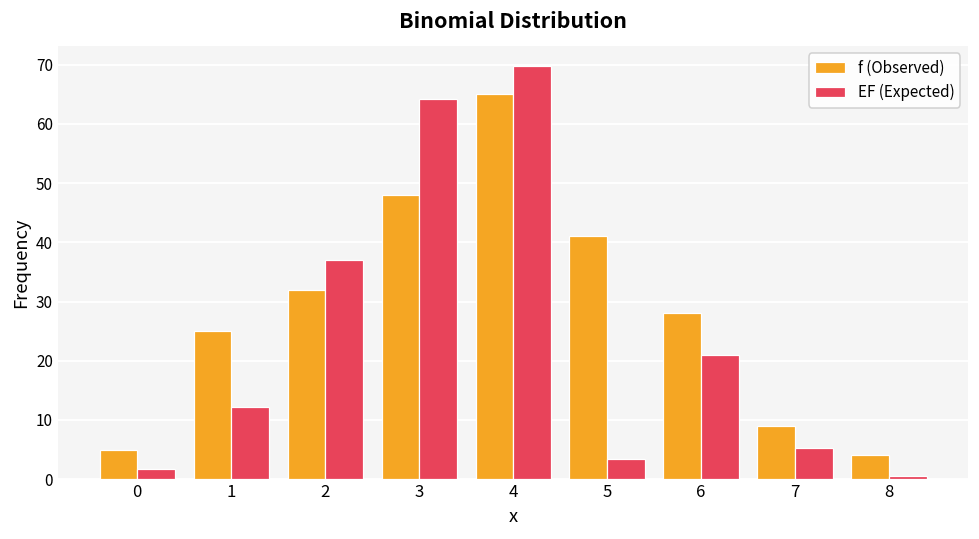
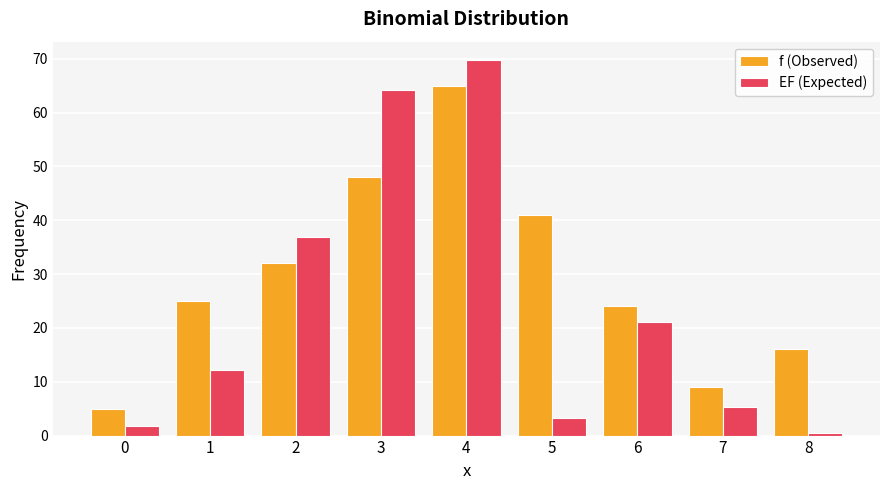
f (Observed), 6: 28 -> 24
f (Observed), 8: 4 -> 16
